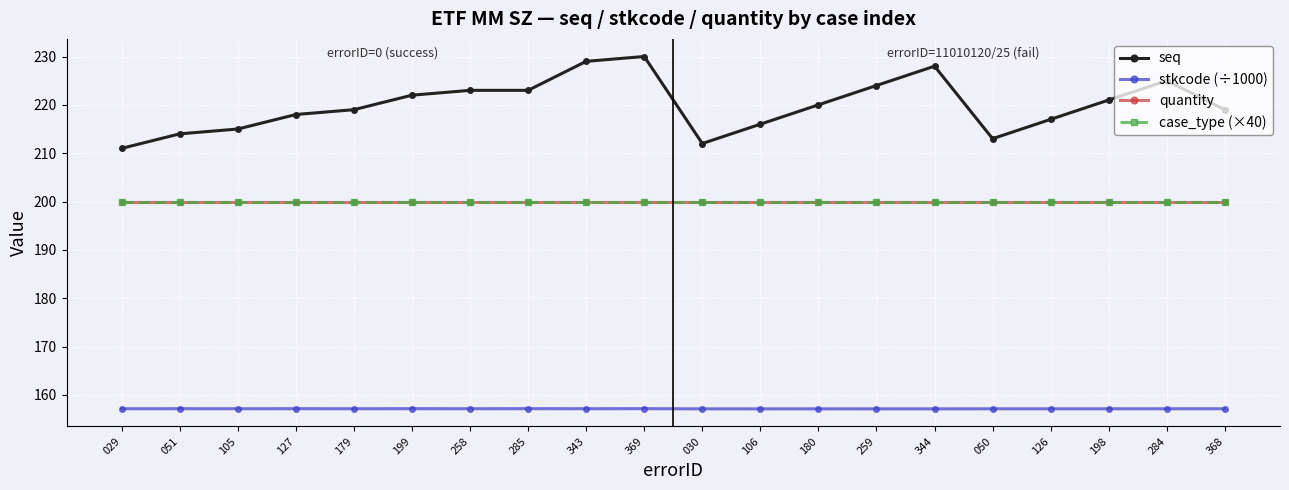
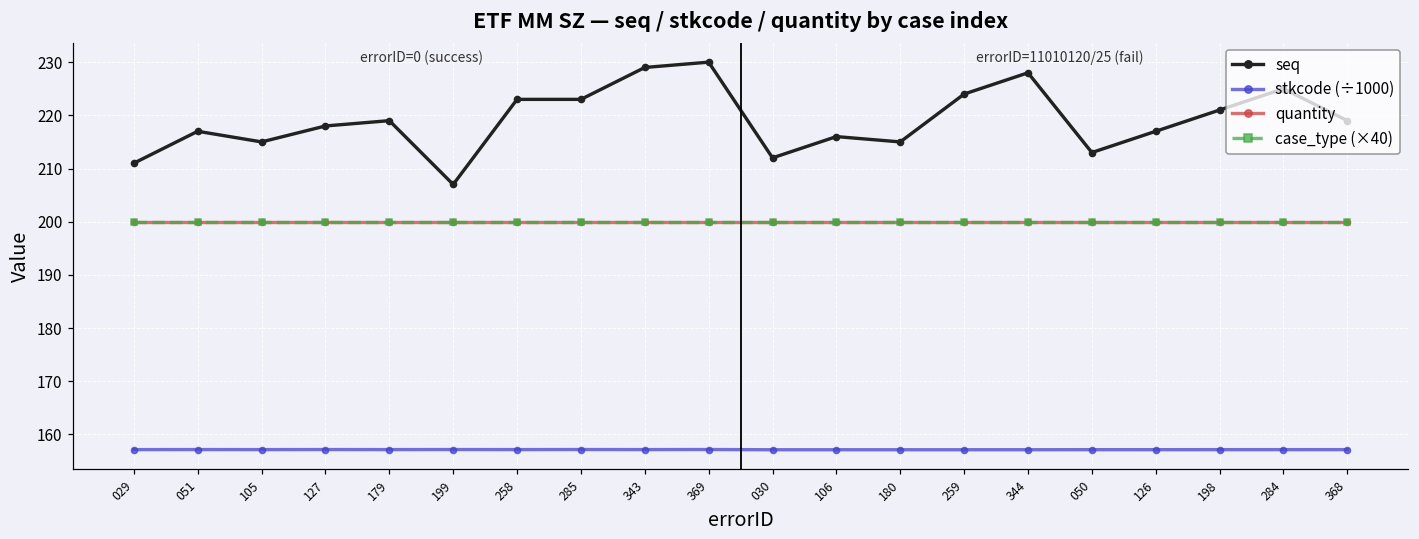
seq, 051: 214 -> 217
seq, 199: 222 -> 207
seq, 180: 220 -> 215
